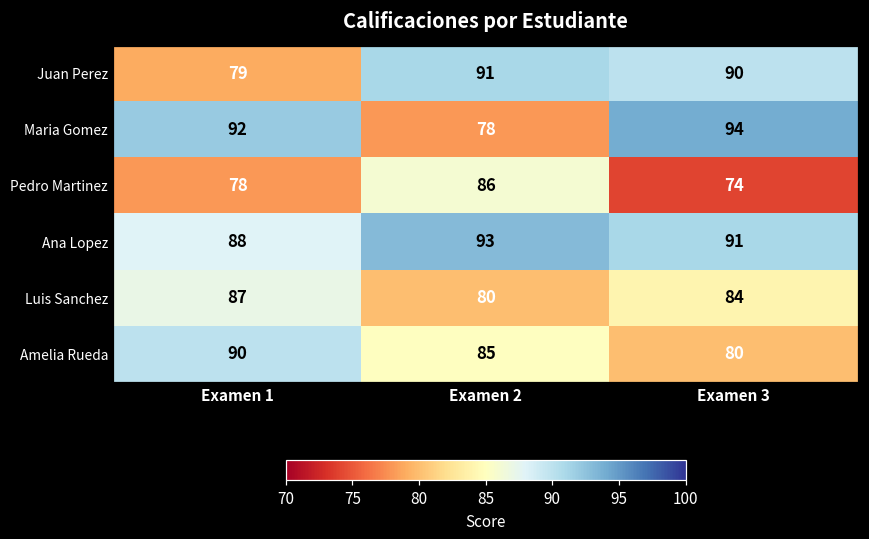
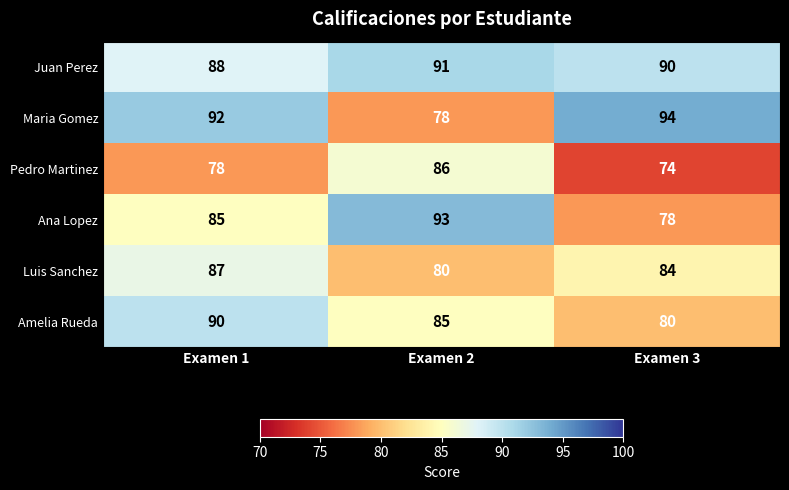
Juan Perez, Examen 1: 79 -> 88
Ana Lopez, Examen 1: 88 -> 85
Ana Lopez, Examen 3: 91 -> 78
